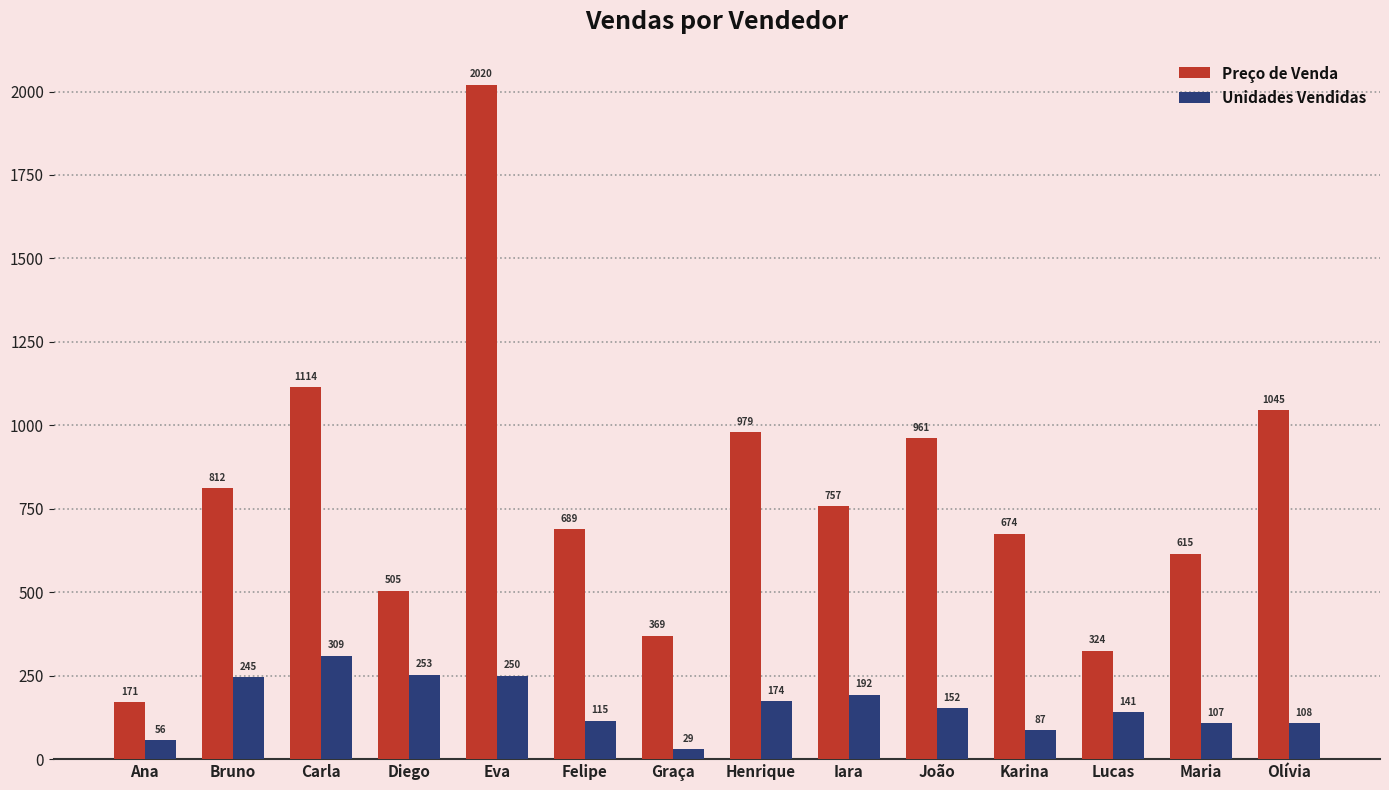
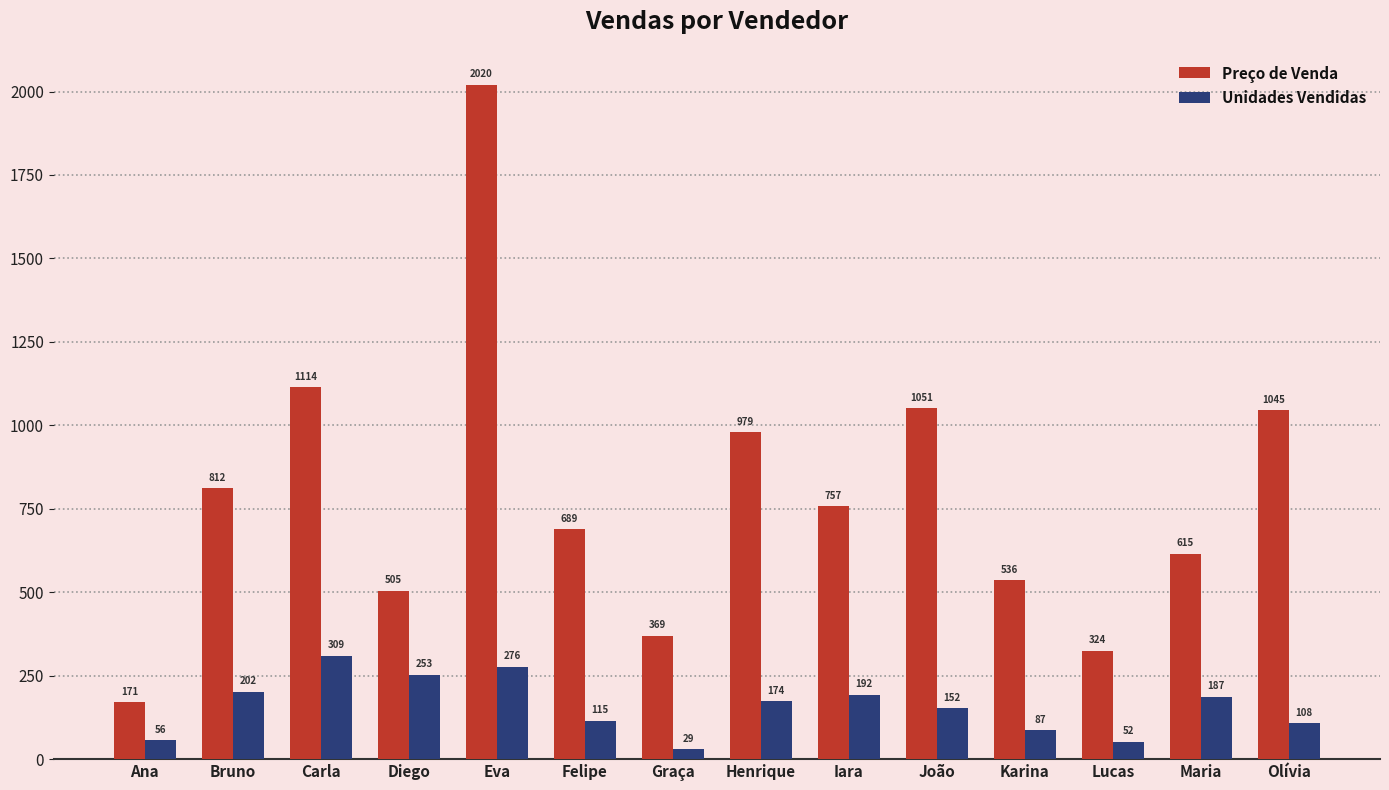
Unidades Vendidas, Bruno: 245 -> 202
Unidades Vendidas, Eva: 250 -> 276
Preço de Venda, João: 961 -> 1051
Preço de Venda, Karina: 674 -> 536
Unidades Vendidas, Lucas: 141 -> 52
Unidades Vendidas, Maria: 107 -> 187
